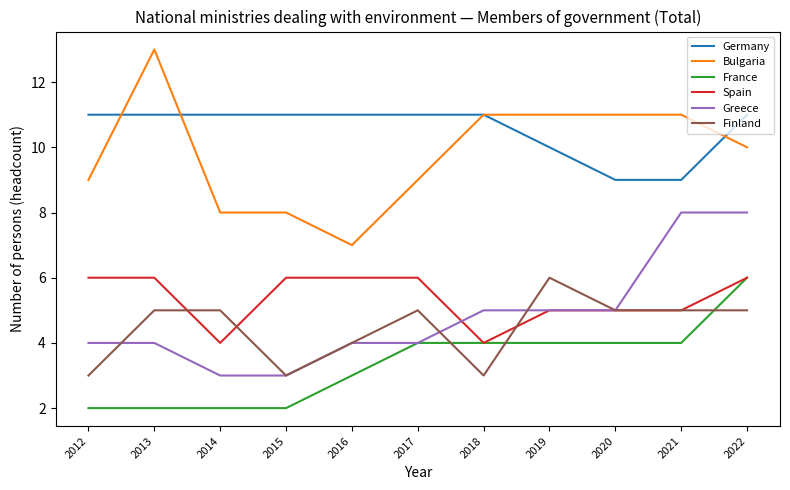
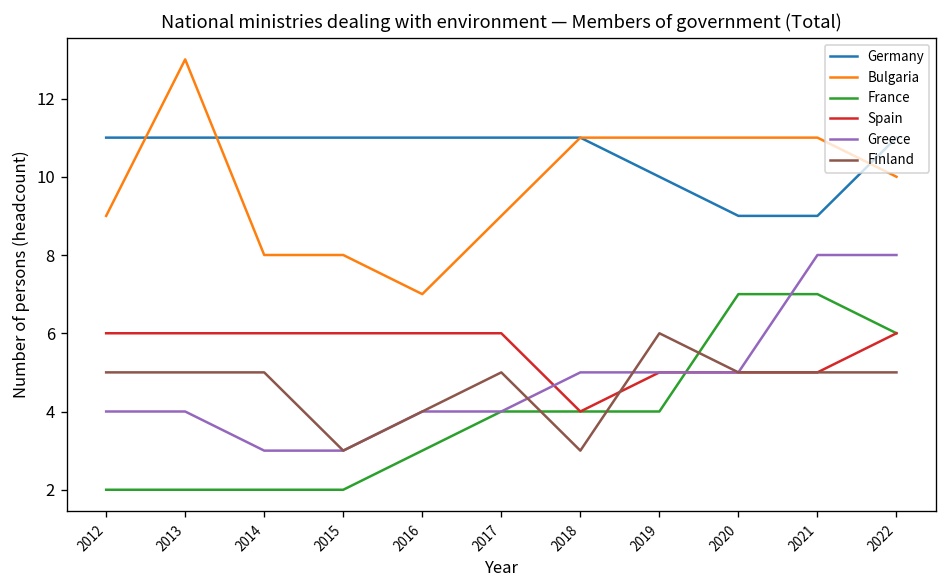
Finland, 2012: 3 -> 5
Spain, 2014: 4 -> 6
France, 2020: 4 -> 7
France, 2021: 4 -> 7
